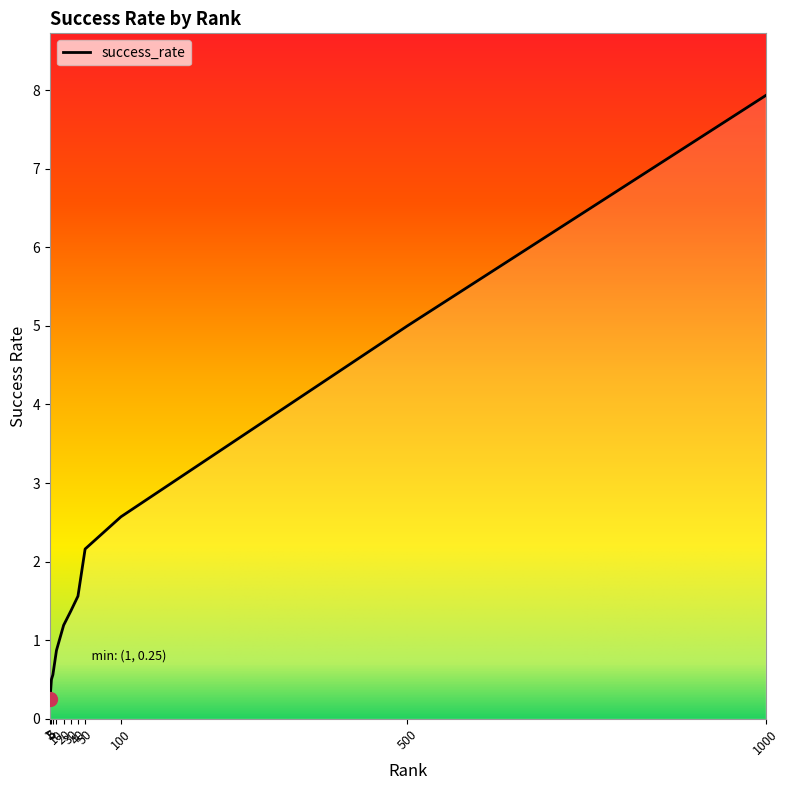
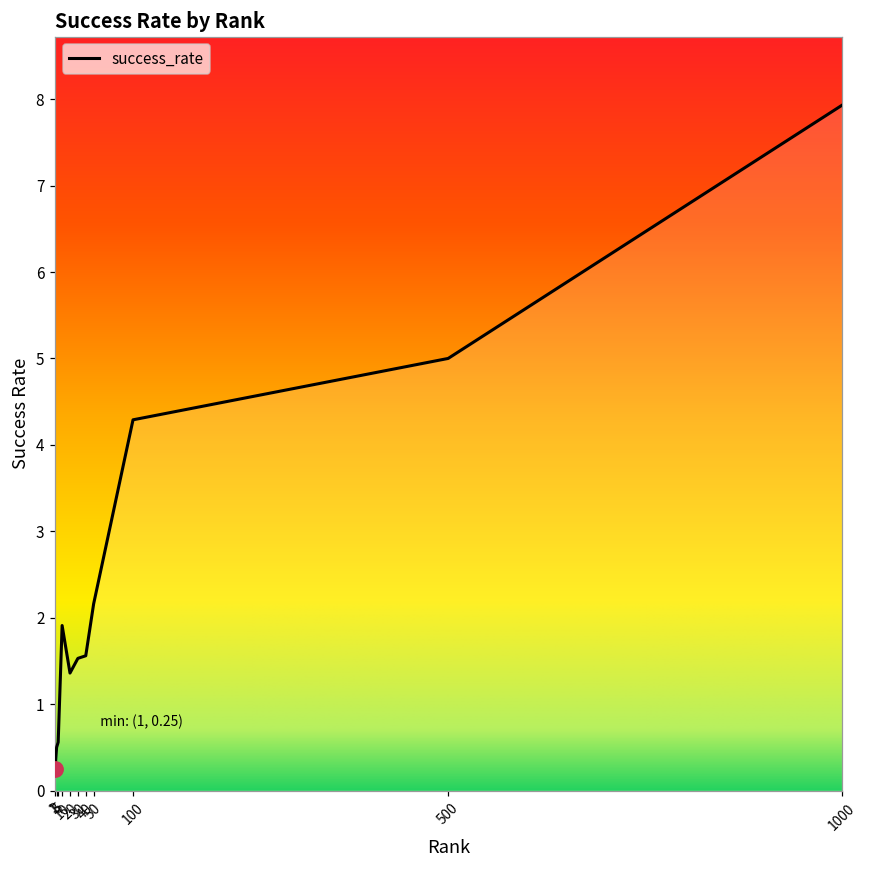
success_rate, 10: 0.9 -> 1.9
success_rate, 20: 1.2 -> 1.4
success_rate, 30: 1.4 -> 1.5
success_rate, 100: 2.6 -> 4.3
